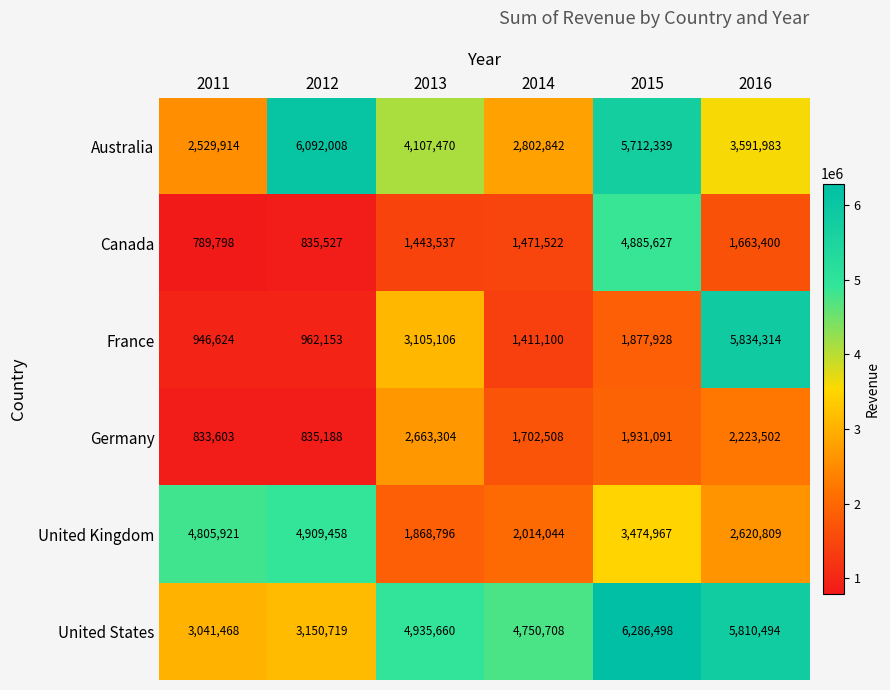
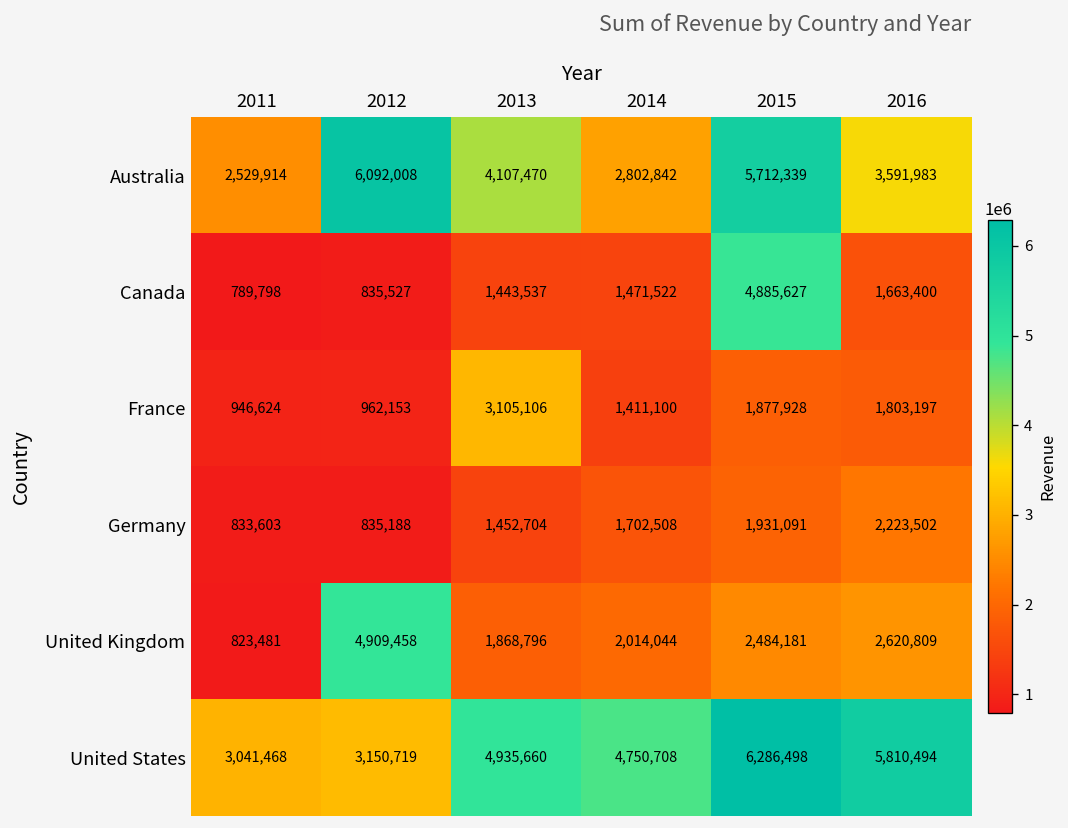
France, 2016: 5,834,314 -> 1,803,197
Germany, 2013: 2,663,304 -> 1,452,704
United Kingdom, 2011: 4,805,921 -> 823,481
United Kingdom, 2015: 3,474,967 -> 2,484,181
